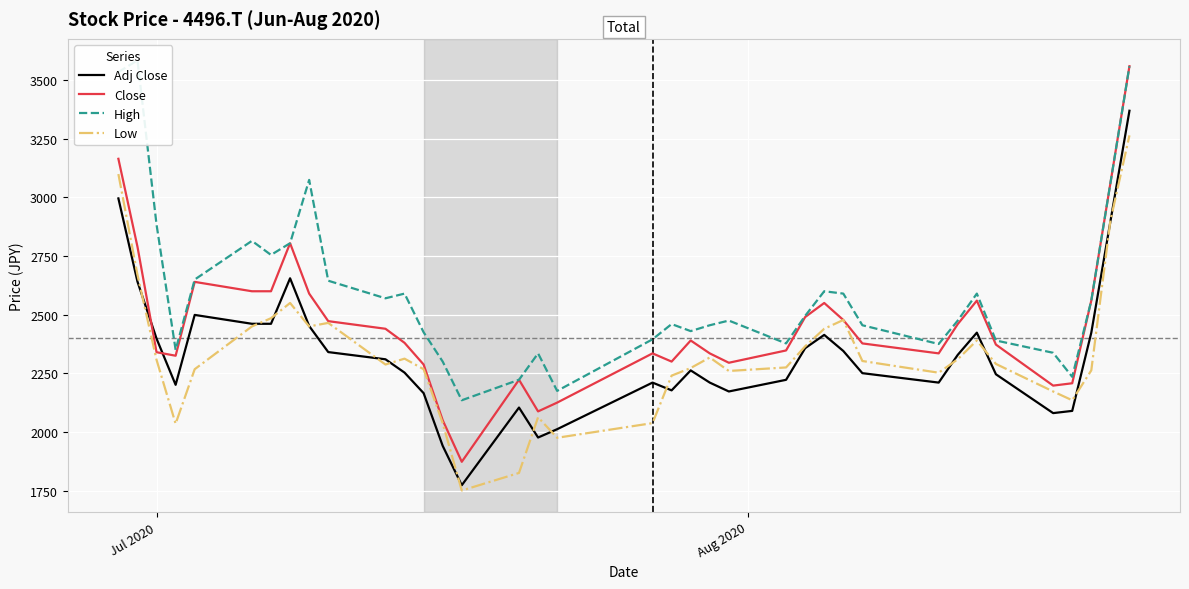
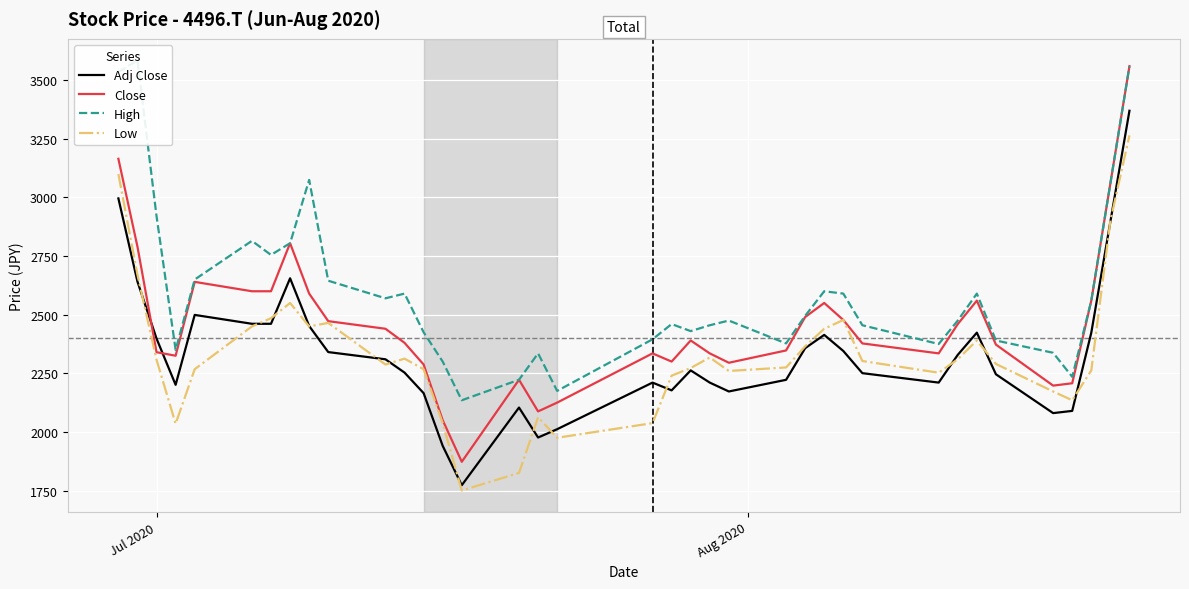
High, Jul 2020: 2880 -> 2920
